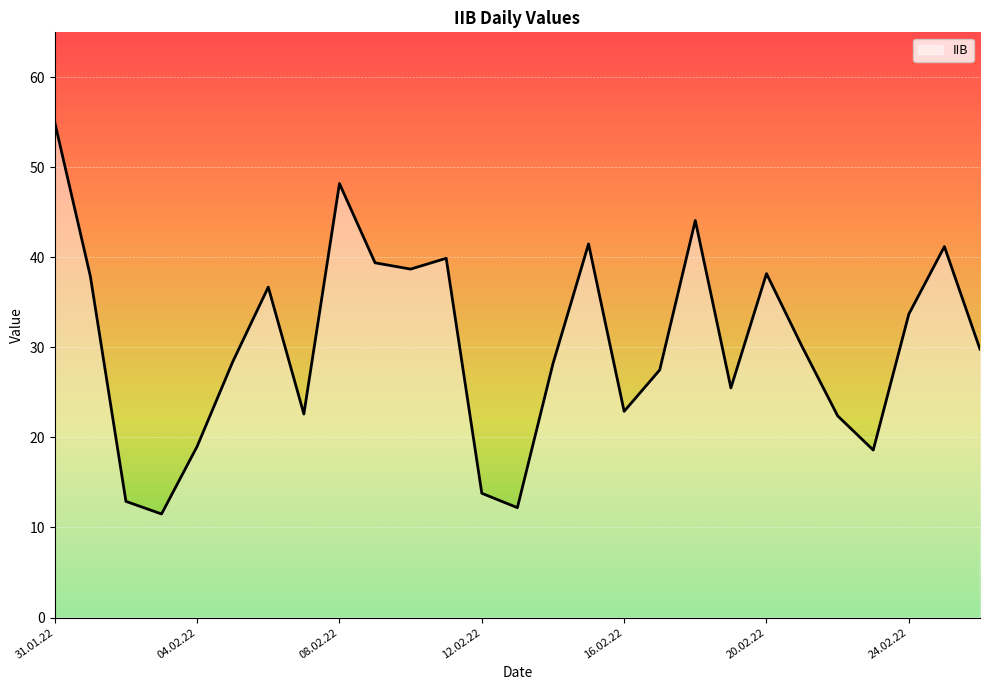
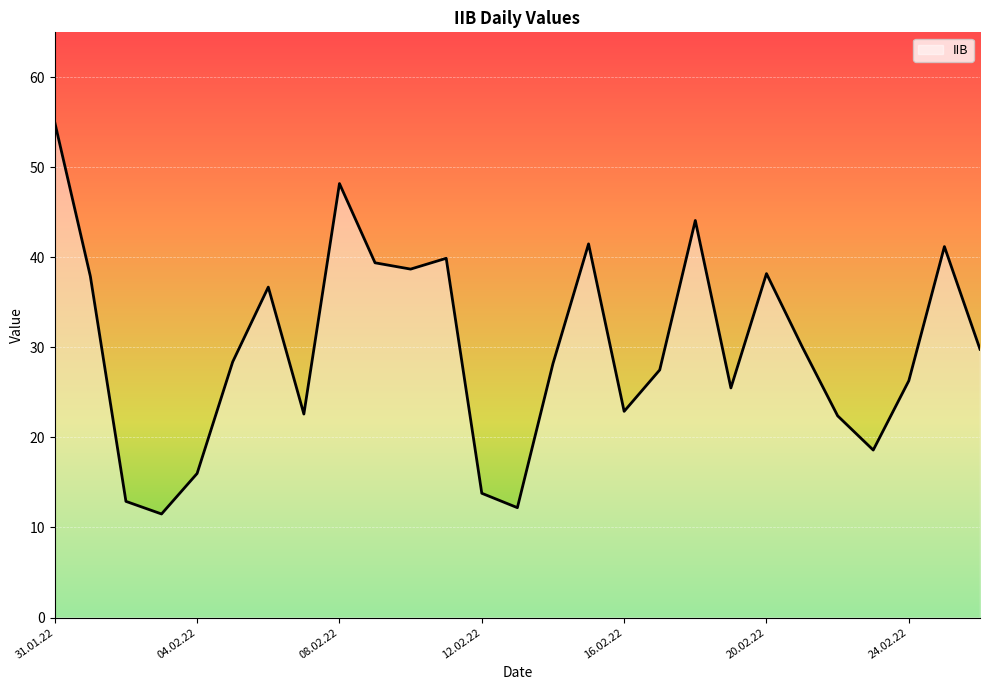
04.02.22: 19 -> 16
24.02.22: 34 -> 26
